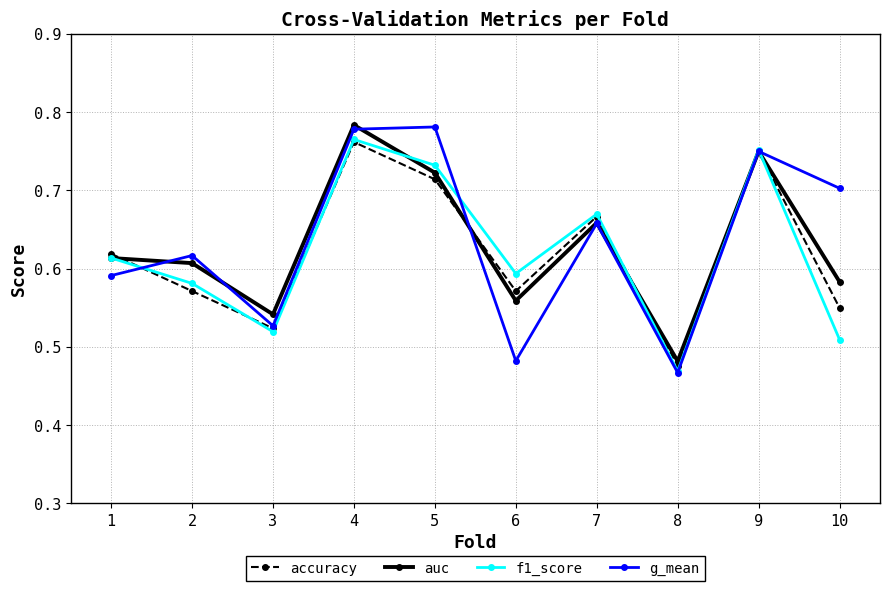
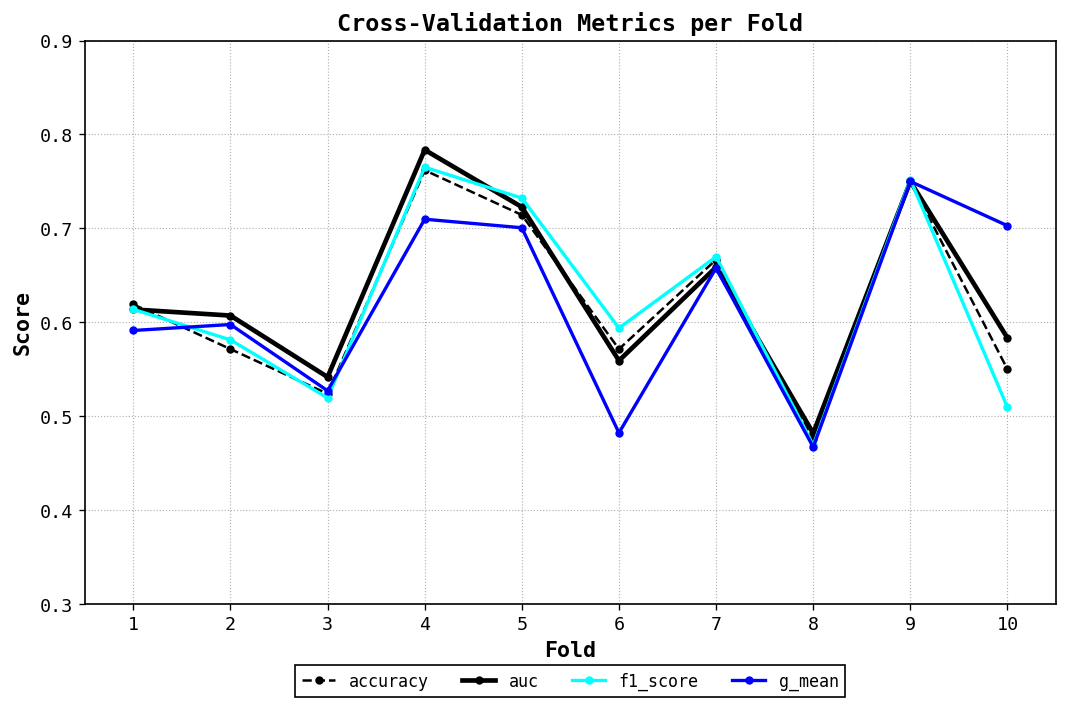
g_mean, 2: 0.62 -> 0.60
g_mean, 4: 0.78 -> 0.71
g_mean, 5: 0.78 -> 0.70
